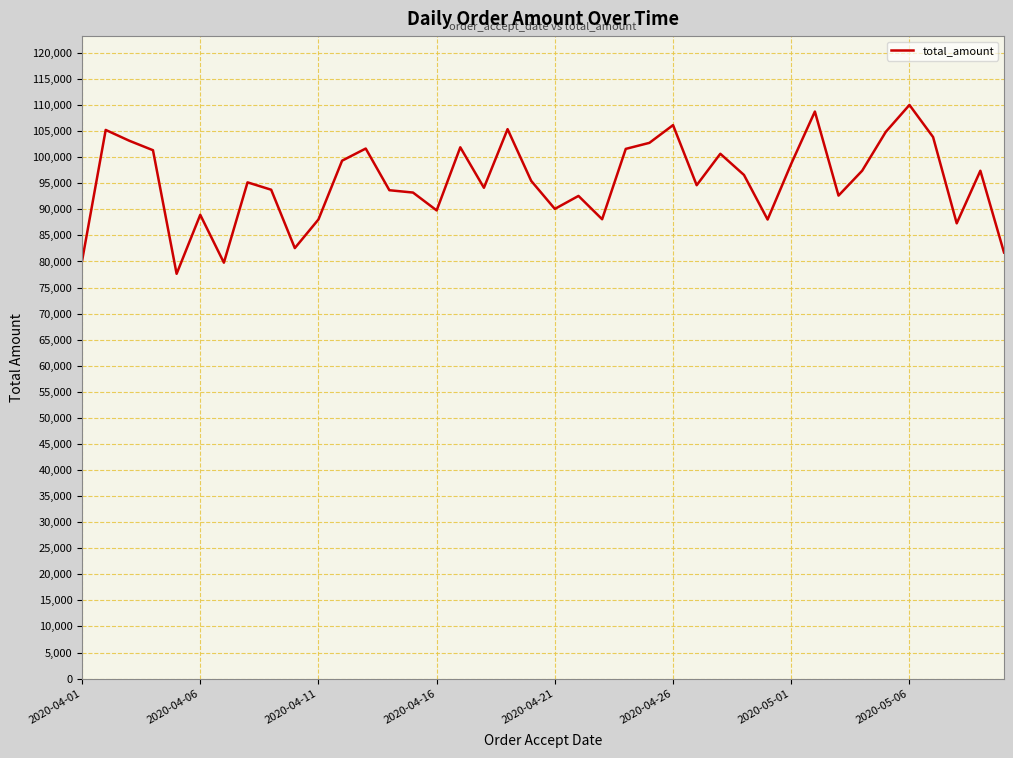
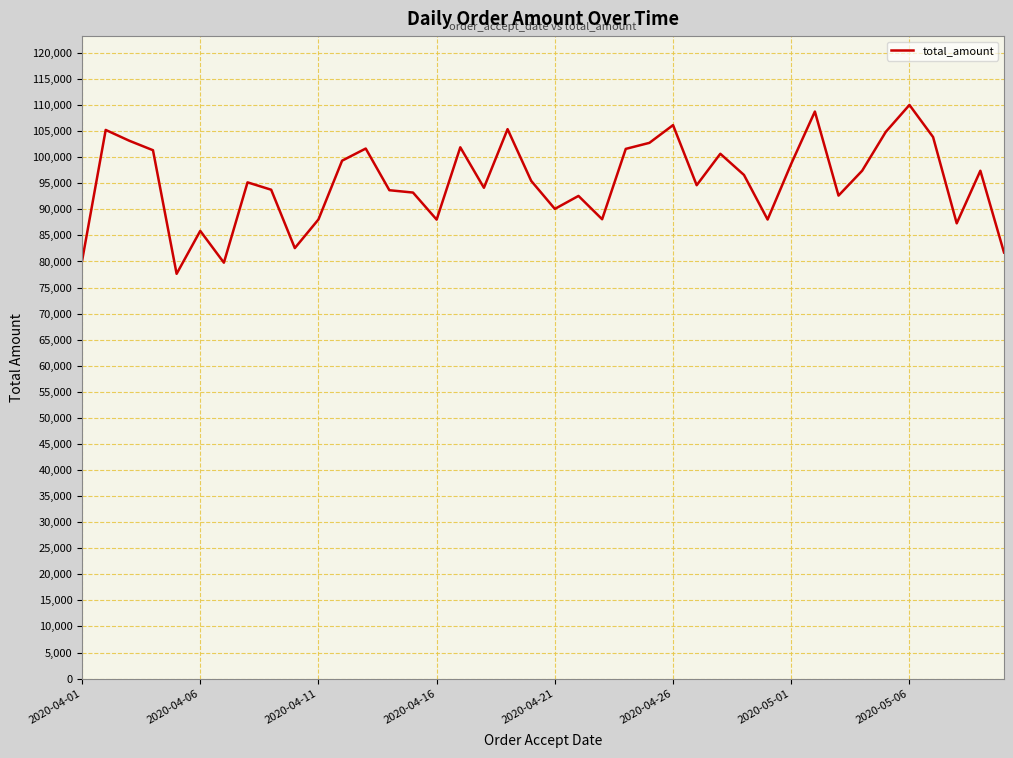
2020-04-06: 89,000 -> 86,000
2020-04-16: 90,000 -> 88,000
